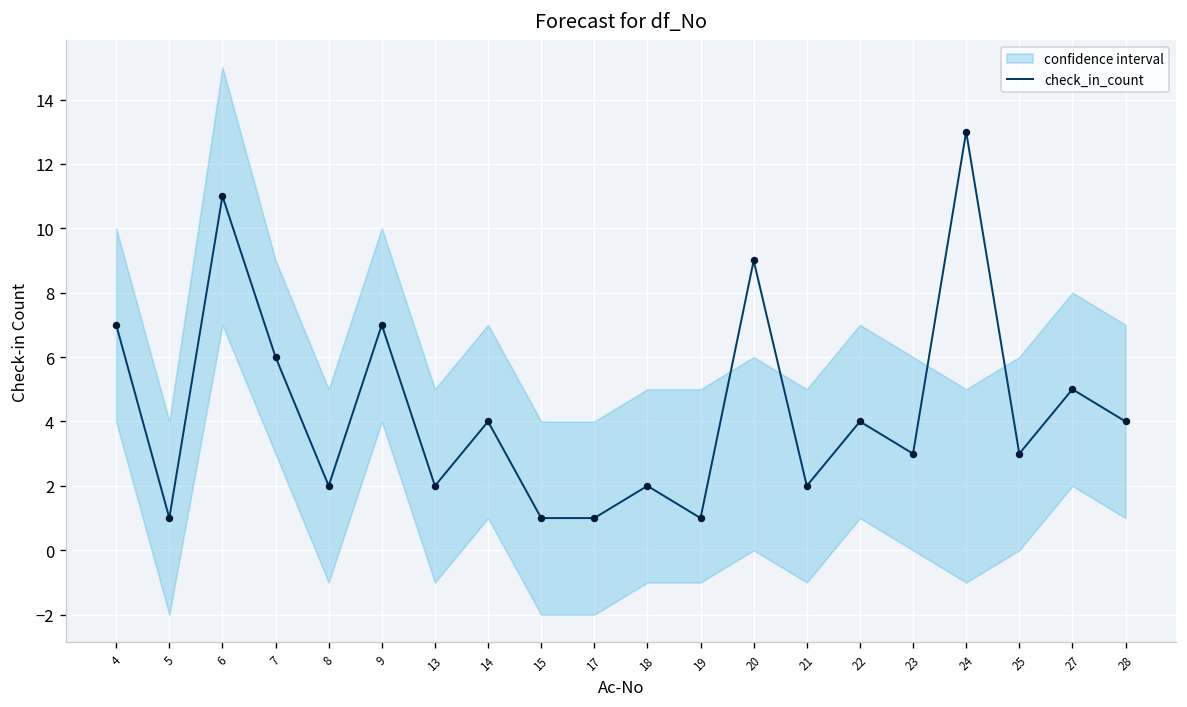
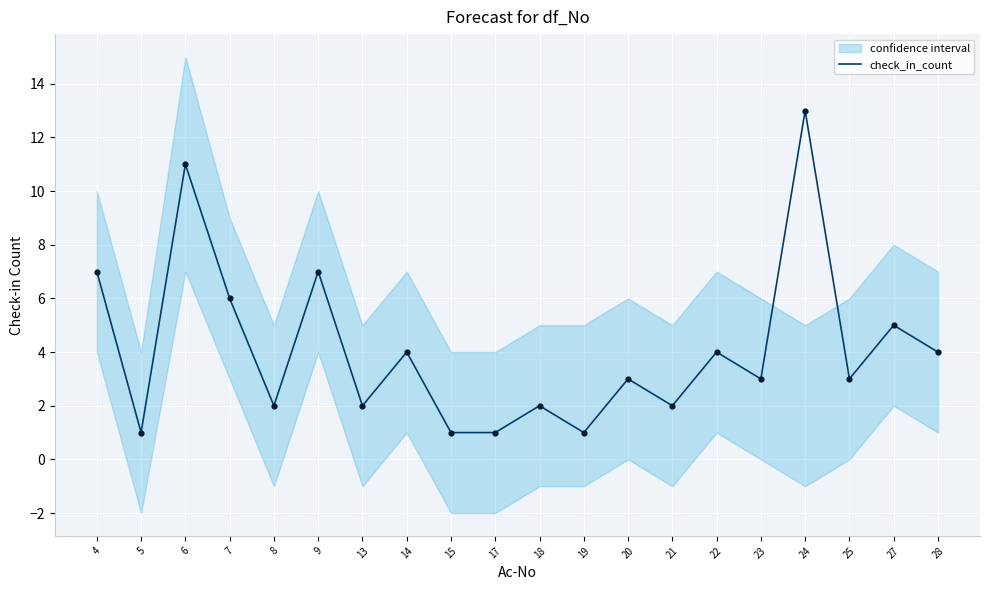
check_in_count, 20: 9 -> 3
